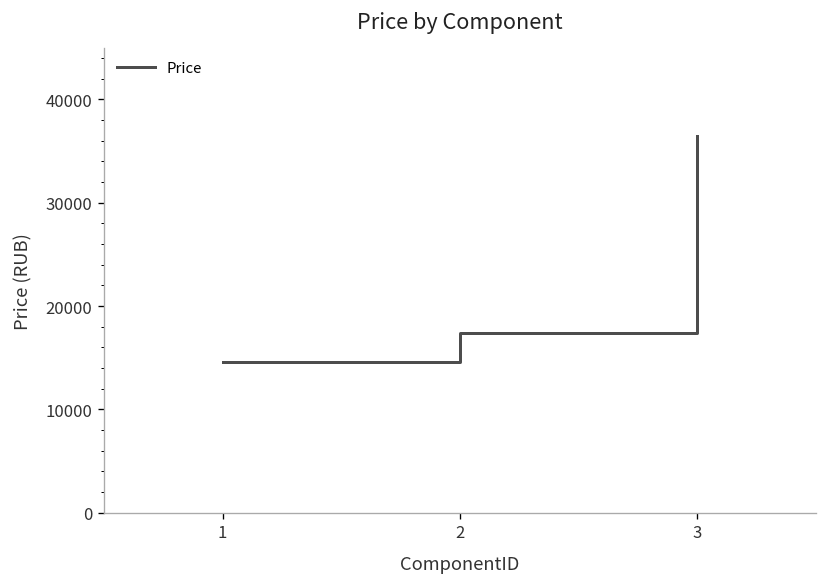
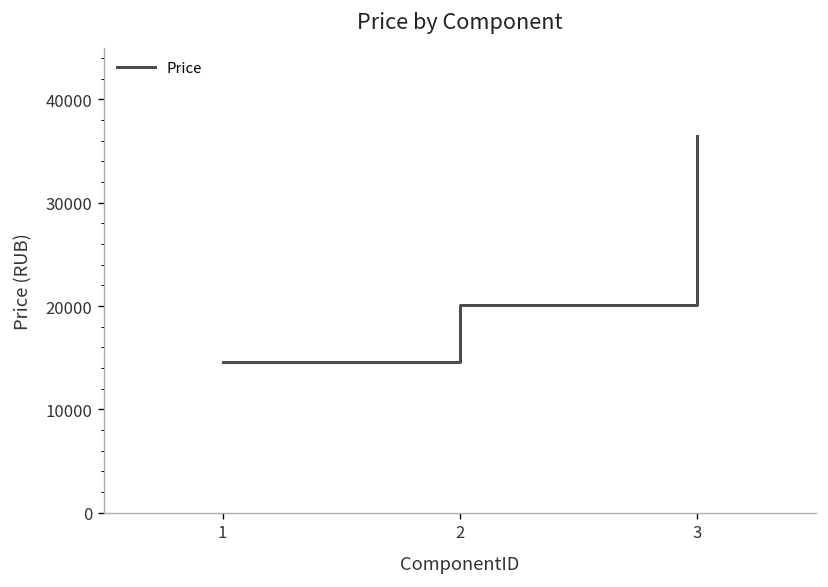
2: 17000 -> 20000
